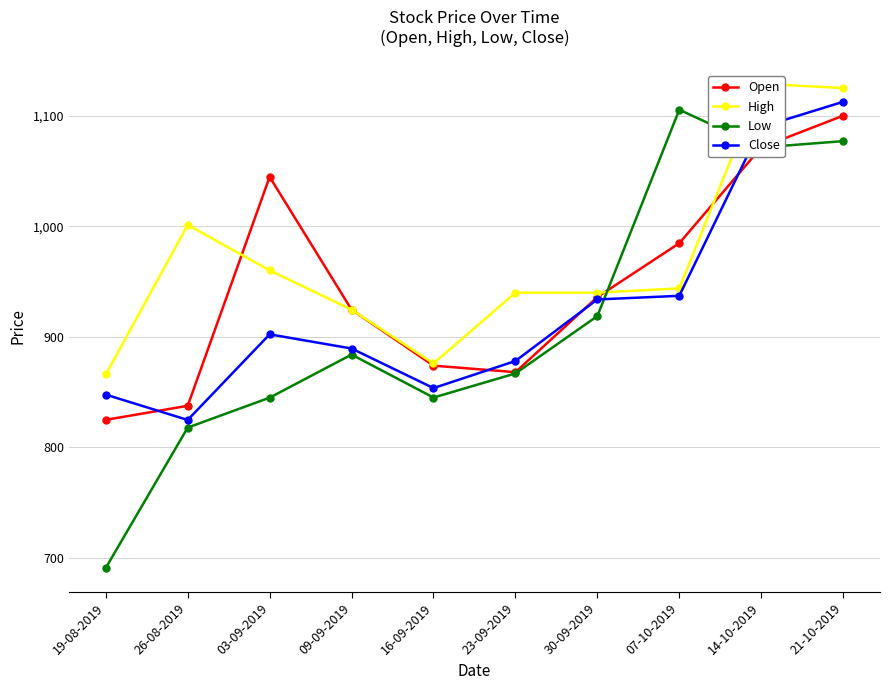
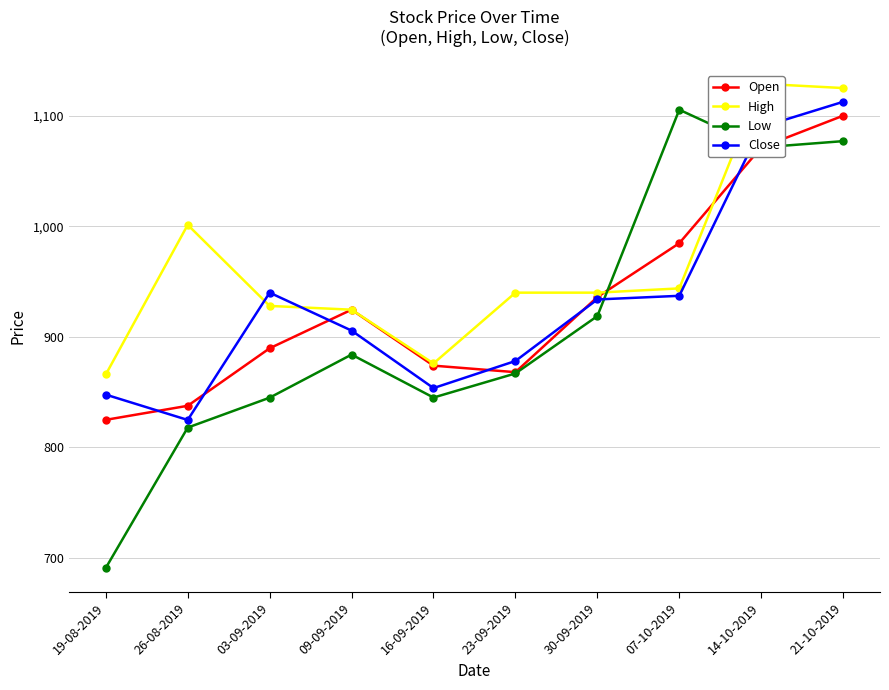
Open, 03-09-2019: 1,045 -> 890
High, 03-09-2019: 960 -> 928
Close, 03-09-2019: 902 -> 940
Close, 09-09-2019: 890 -> 906
